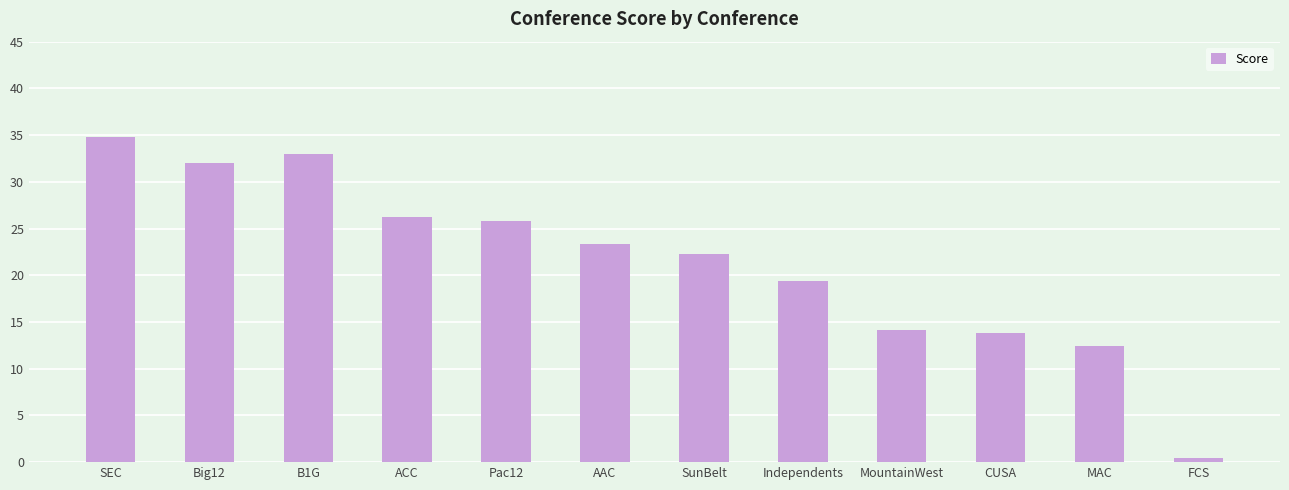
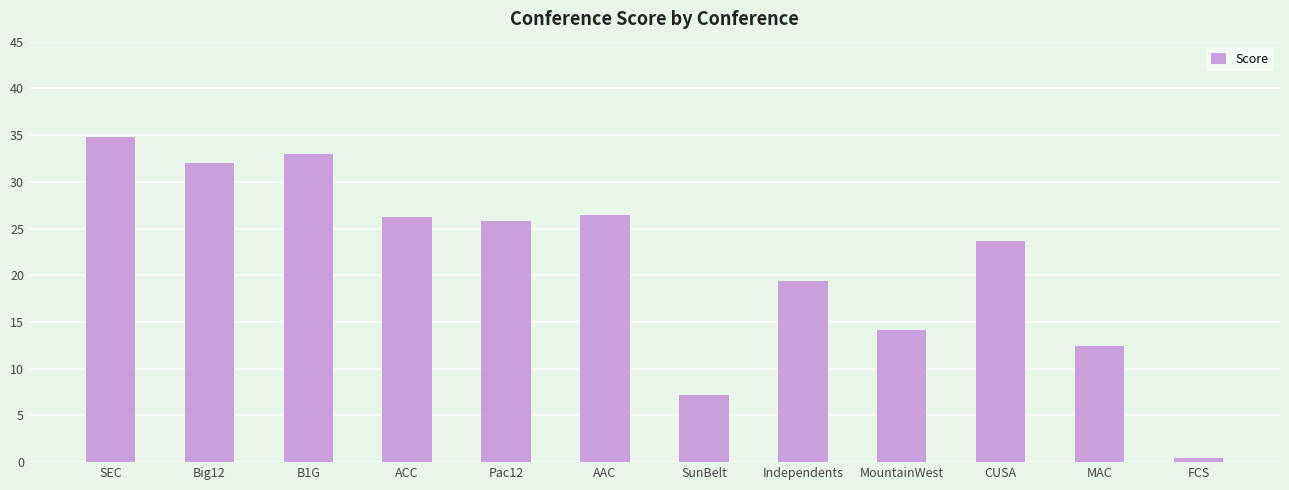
AAC: 23 -> 26
SunBelt: 22 -> 7
CUSA: 14 -> 24
